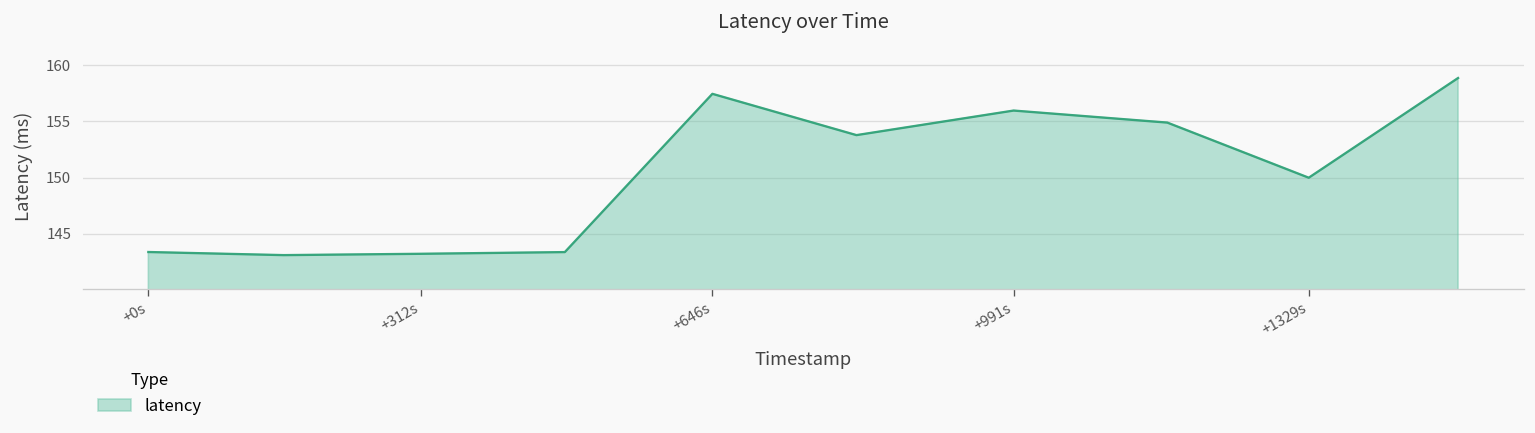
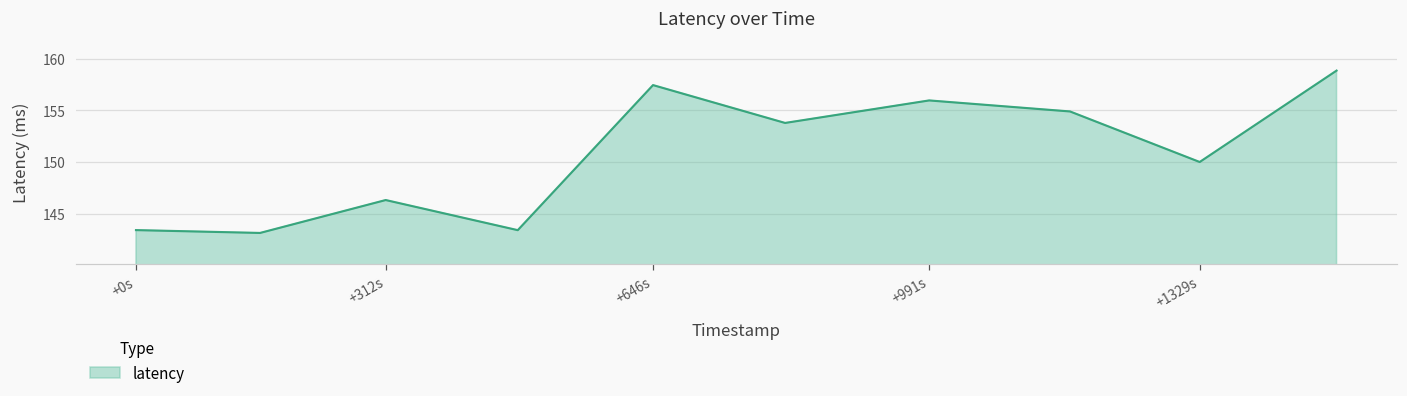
+312s: 143 -> 146
